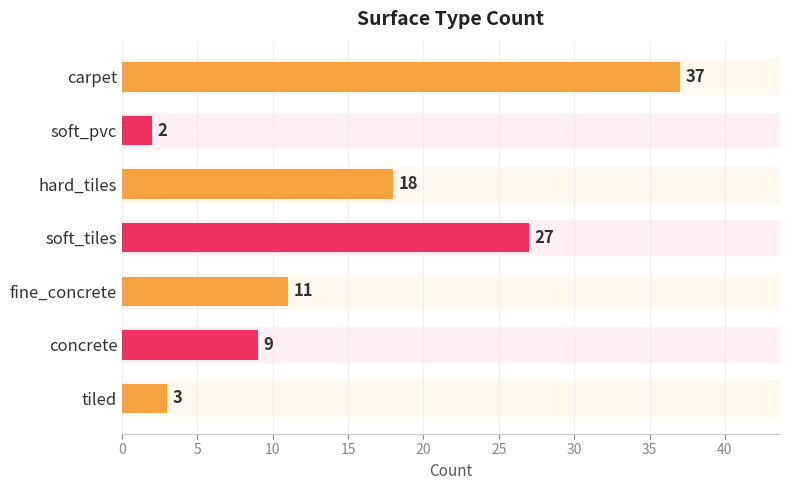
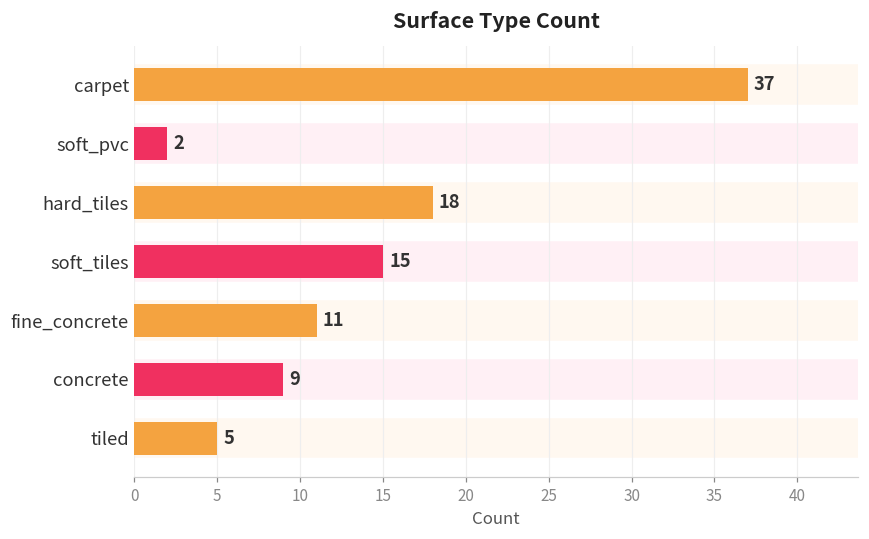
soft_tiles: 27 -> 15
tiled: 3 -> 5
